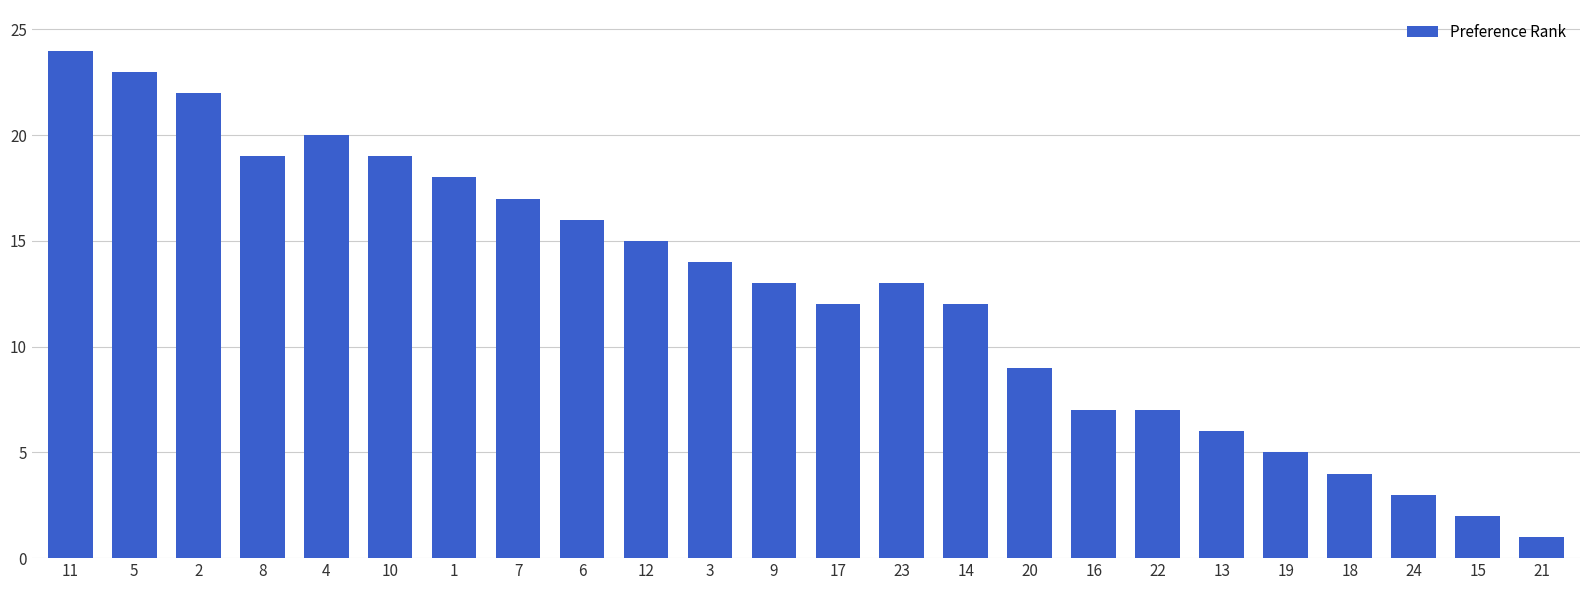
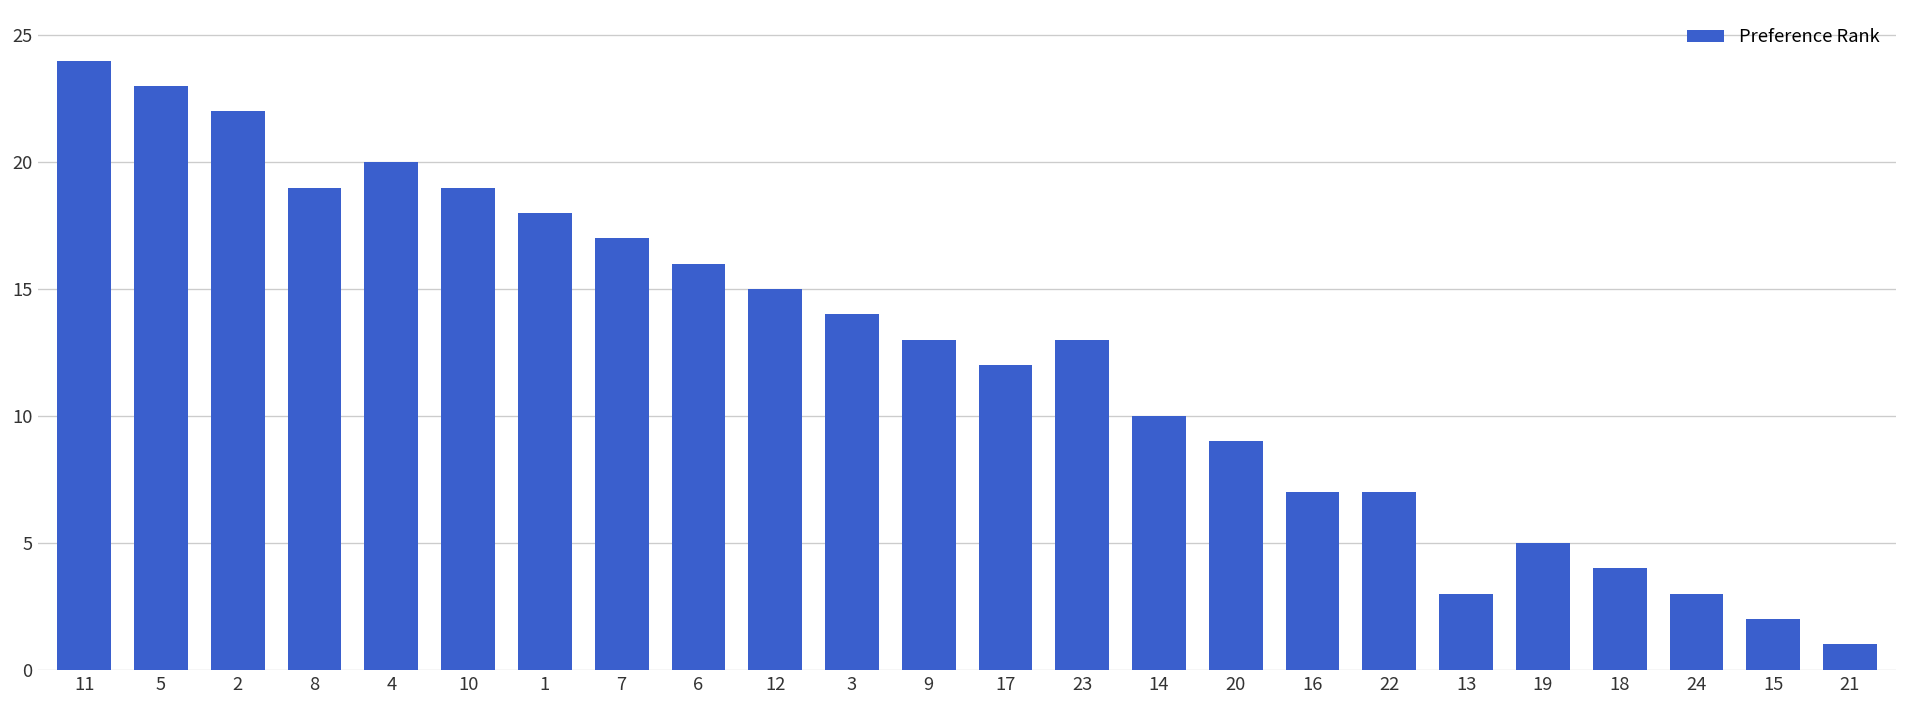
14: 12 -> 10
13: 6 -> 3
